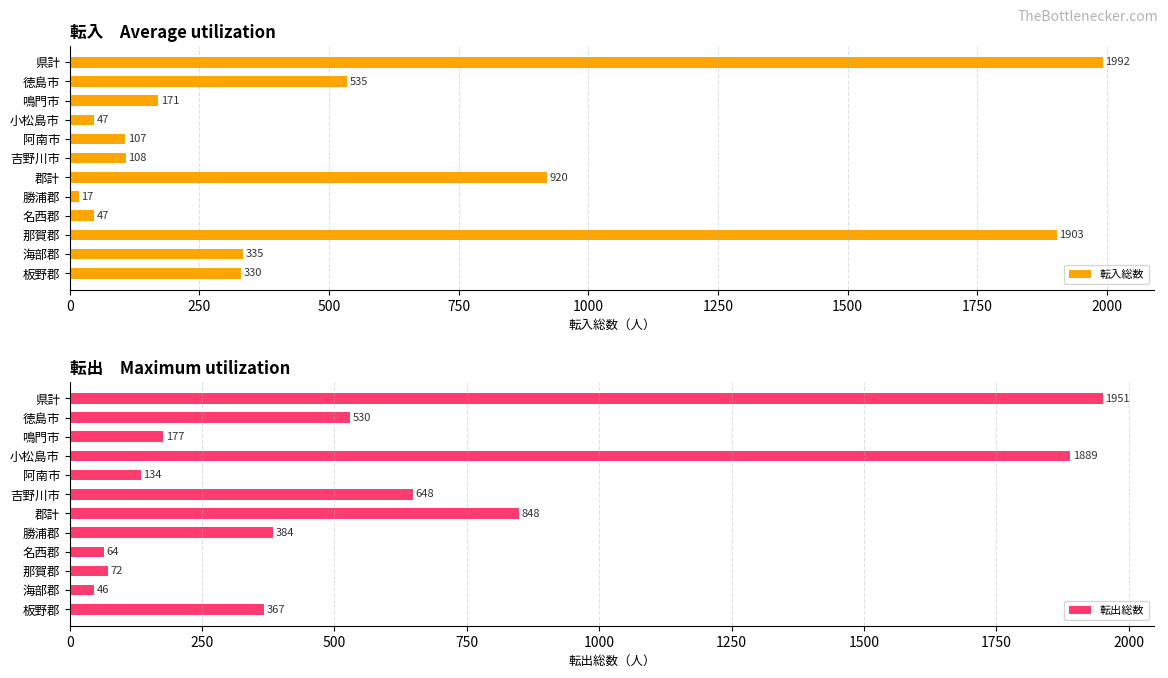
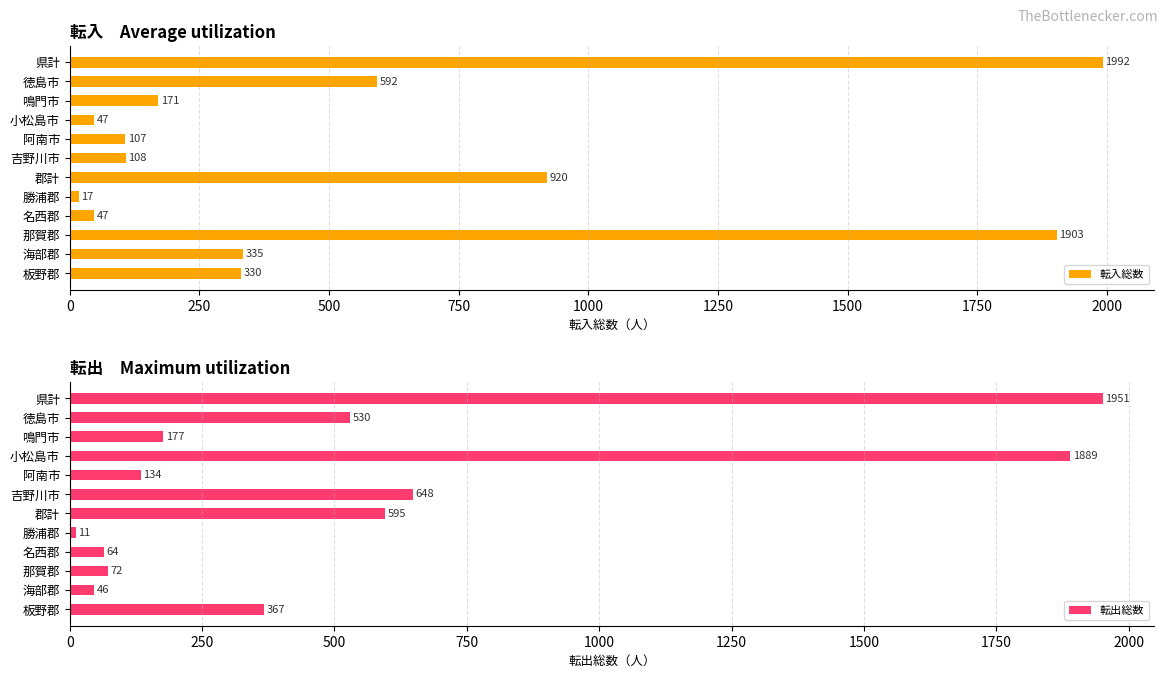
転入 Average utilization, 徳島市: 535 -> 592
転出 Maximum utilization, 郡計: 848 -> 595
転出 Maximum utilization, 勝浦郡: 384 -> 11
